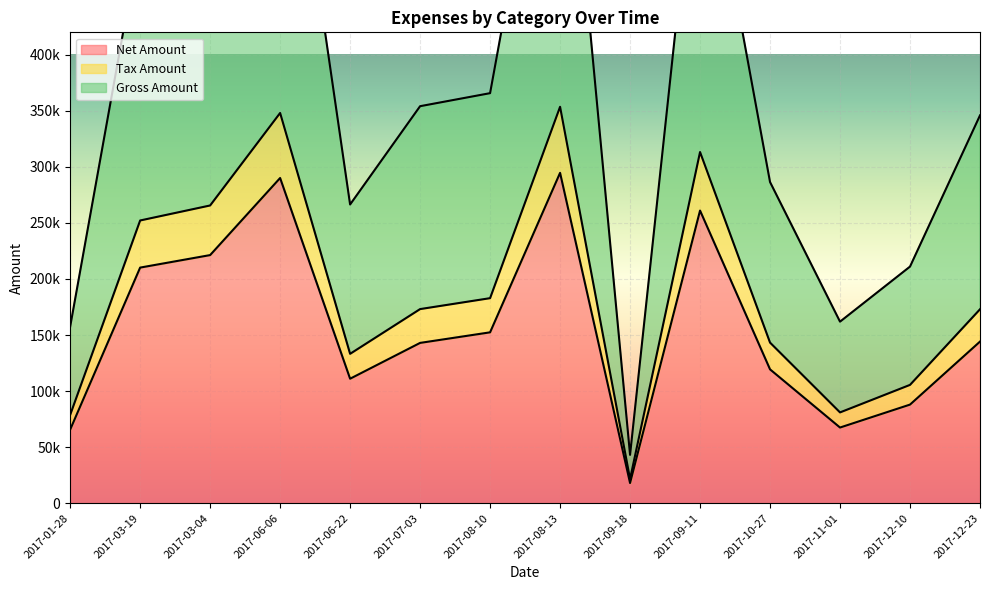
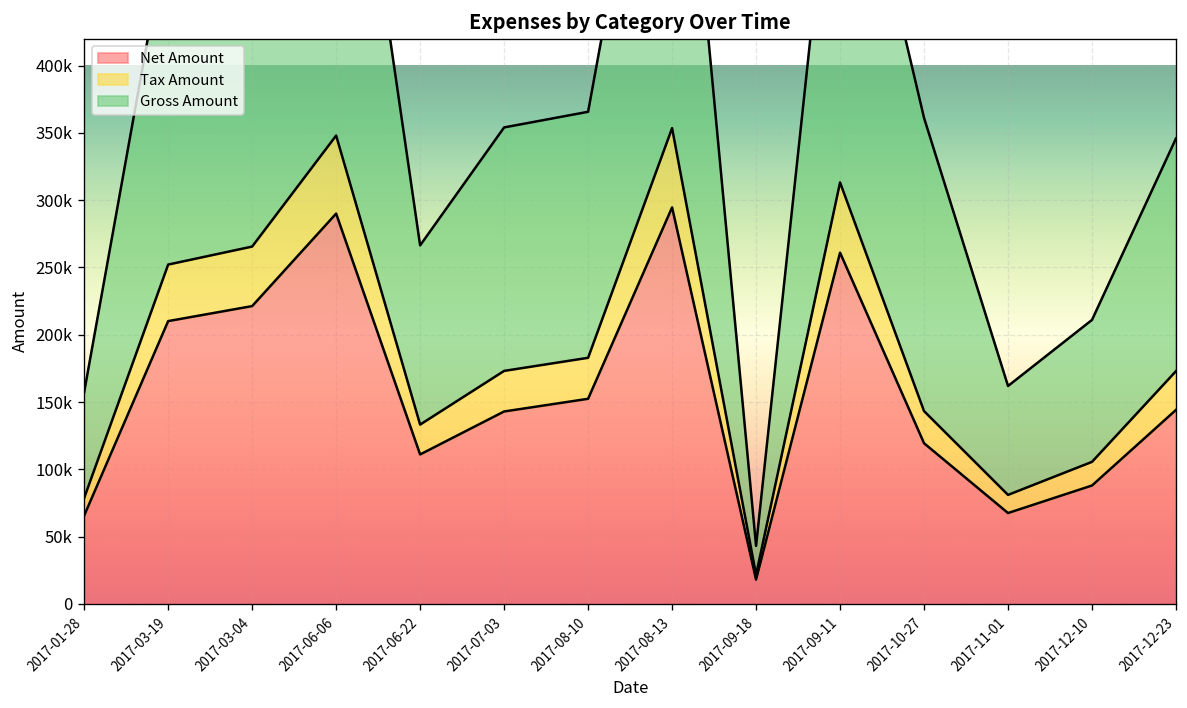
Gross Amount, 2017-10-27: 143000 -> 218000
